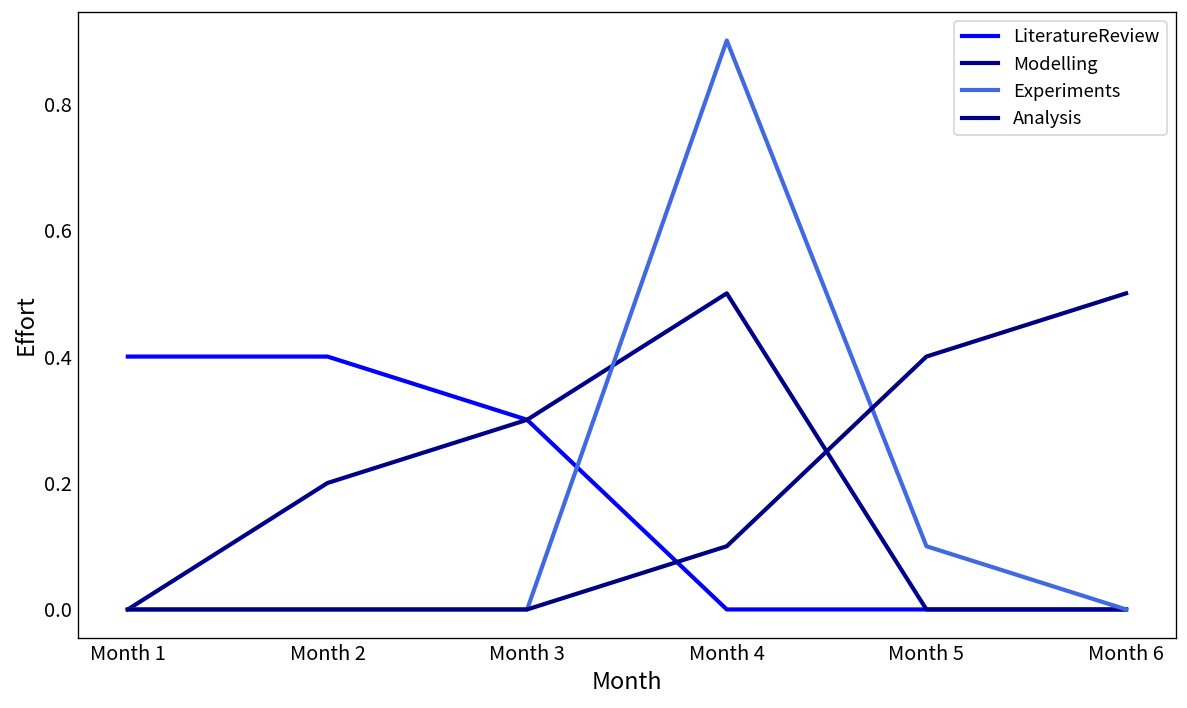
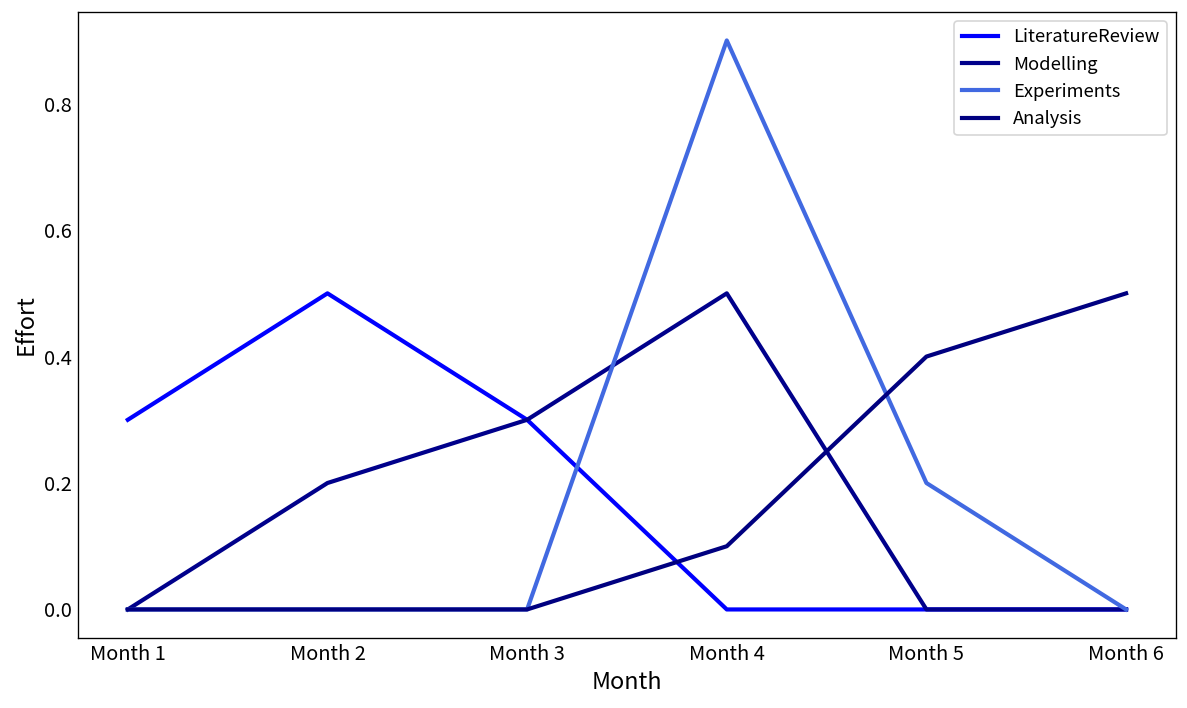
LiteratureReview, Month 1: 0.4 -> 0.3
LiteratureReview, Month 2: 0.4 -> 0.5
Experiments, Month 5: 0.1 -> 0.2
